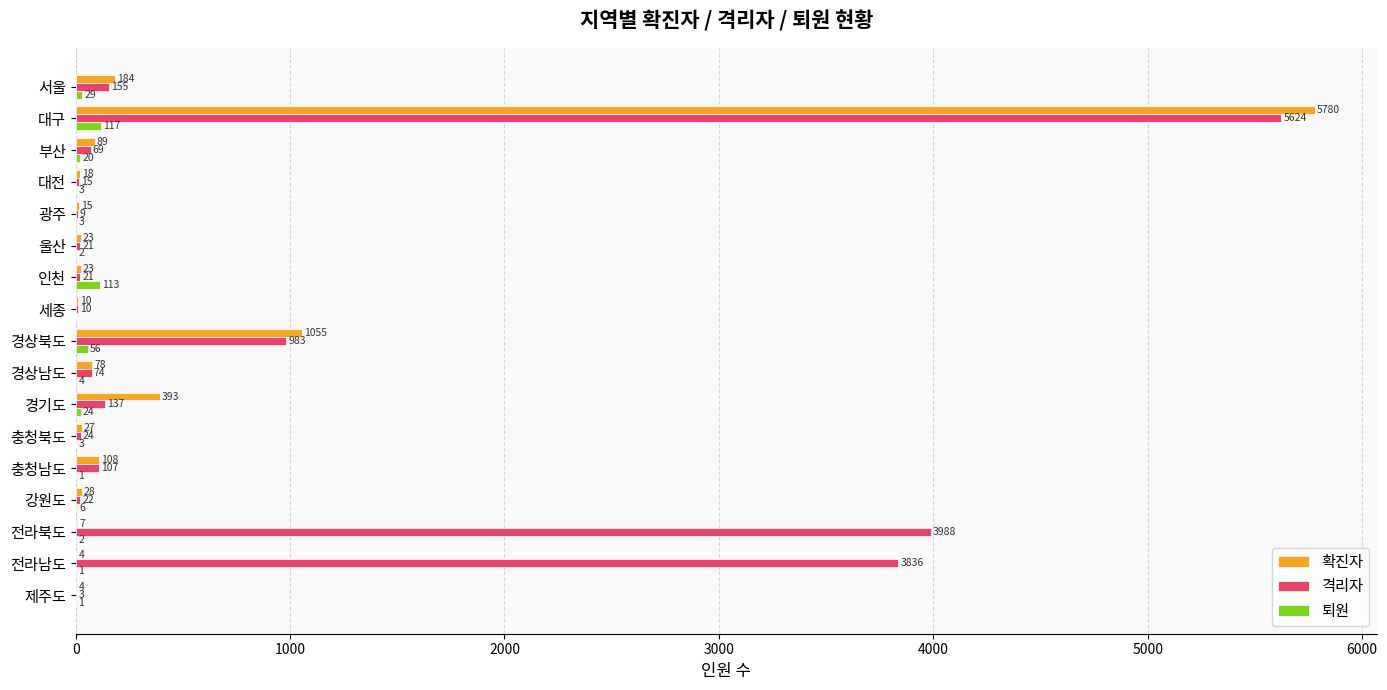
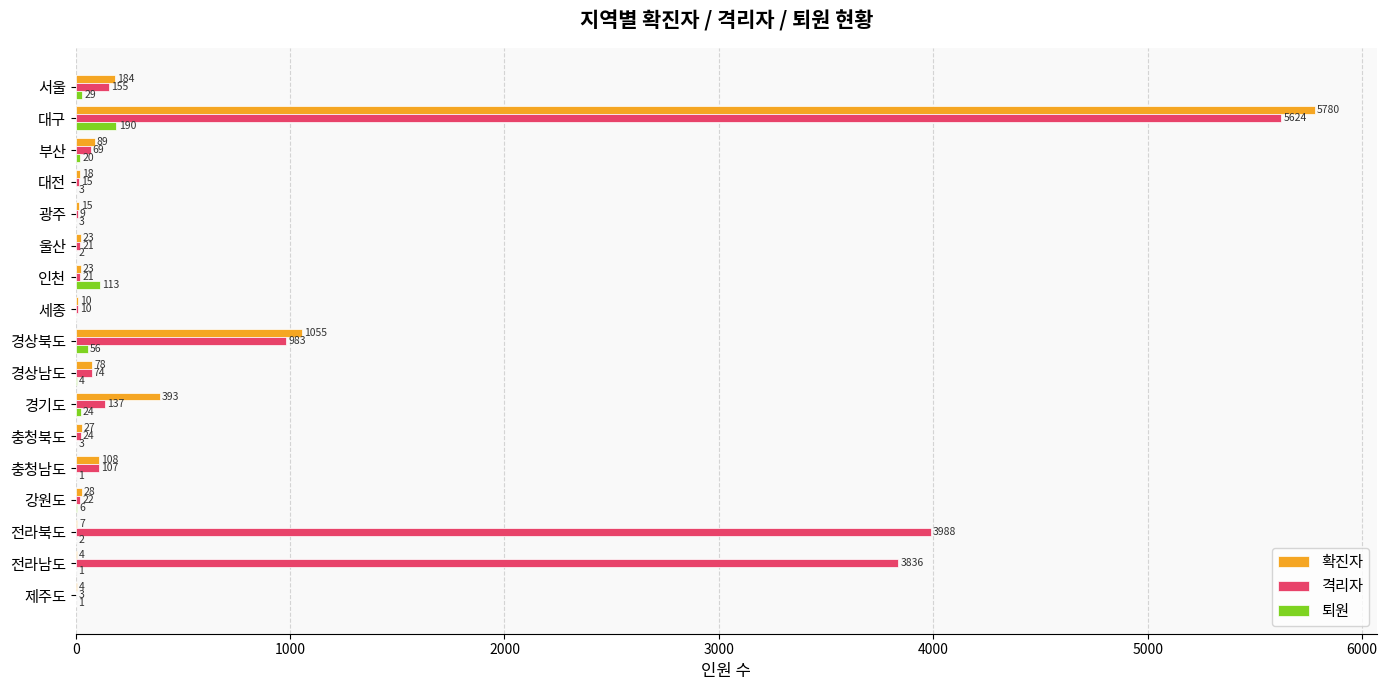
퇴원, 대구: 117 -> 190
